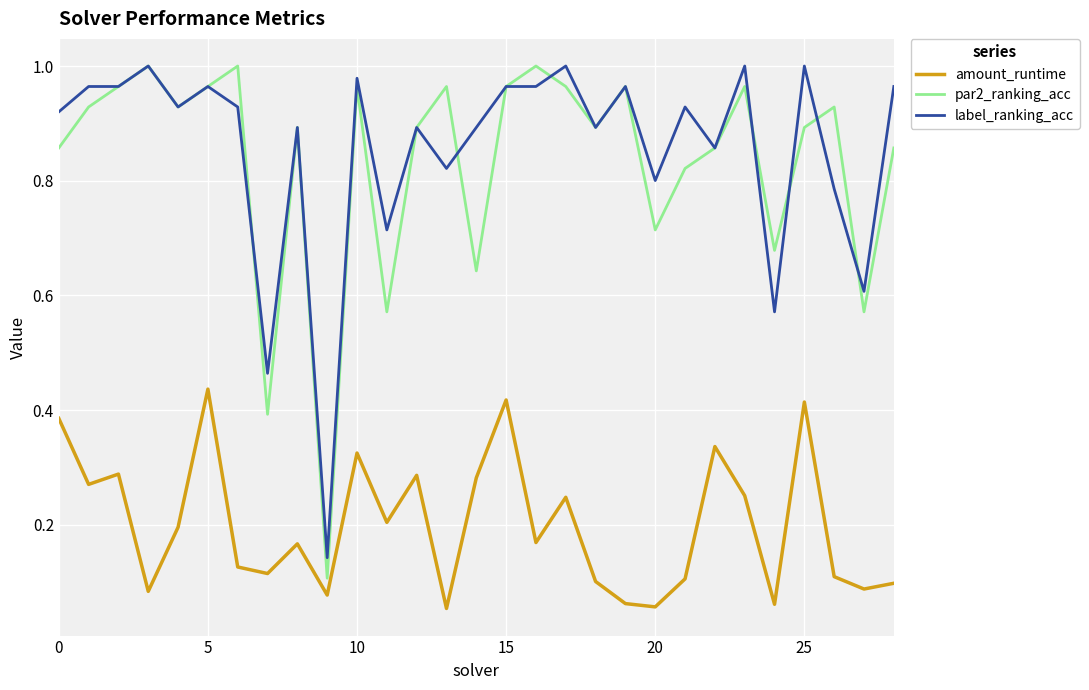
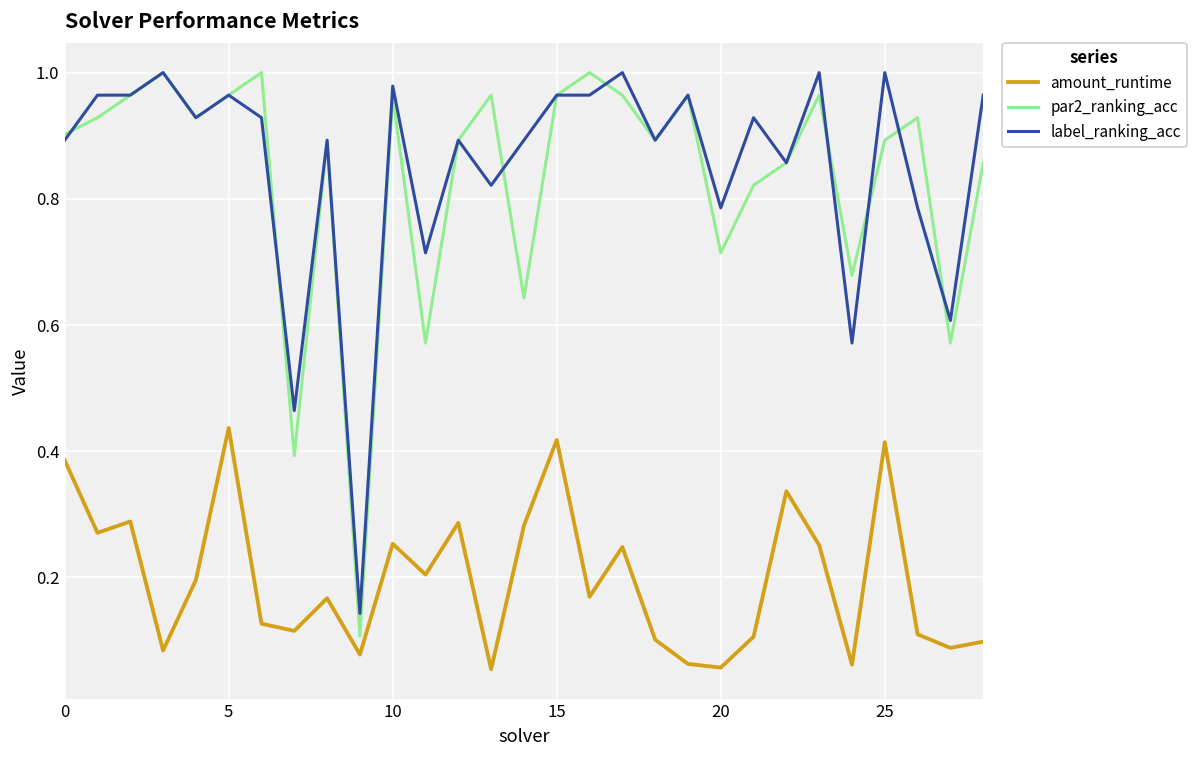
par2_ranking_acc, 0: 0.86 -> 0.90
label_ranking_acc, 0: 0.92 -> 0.89
amount_runtime, 10: 0.33 -> 0.25
label_ranking_acc, 20: 0.80 -> 0.79
